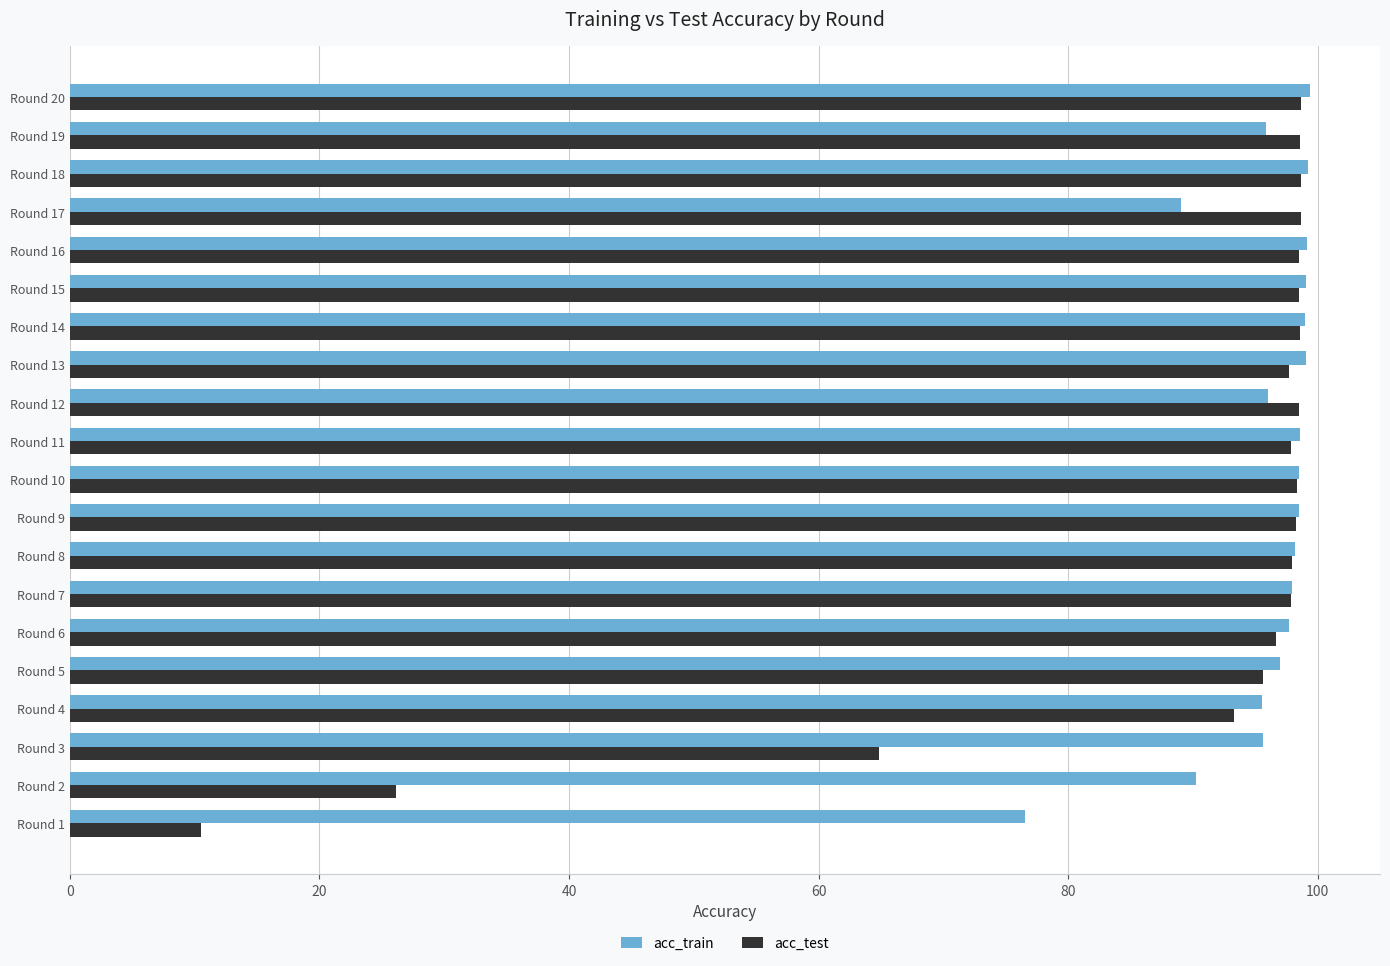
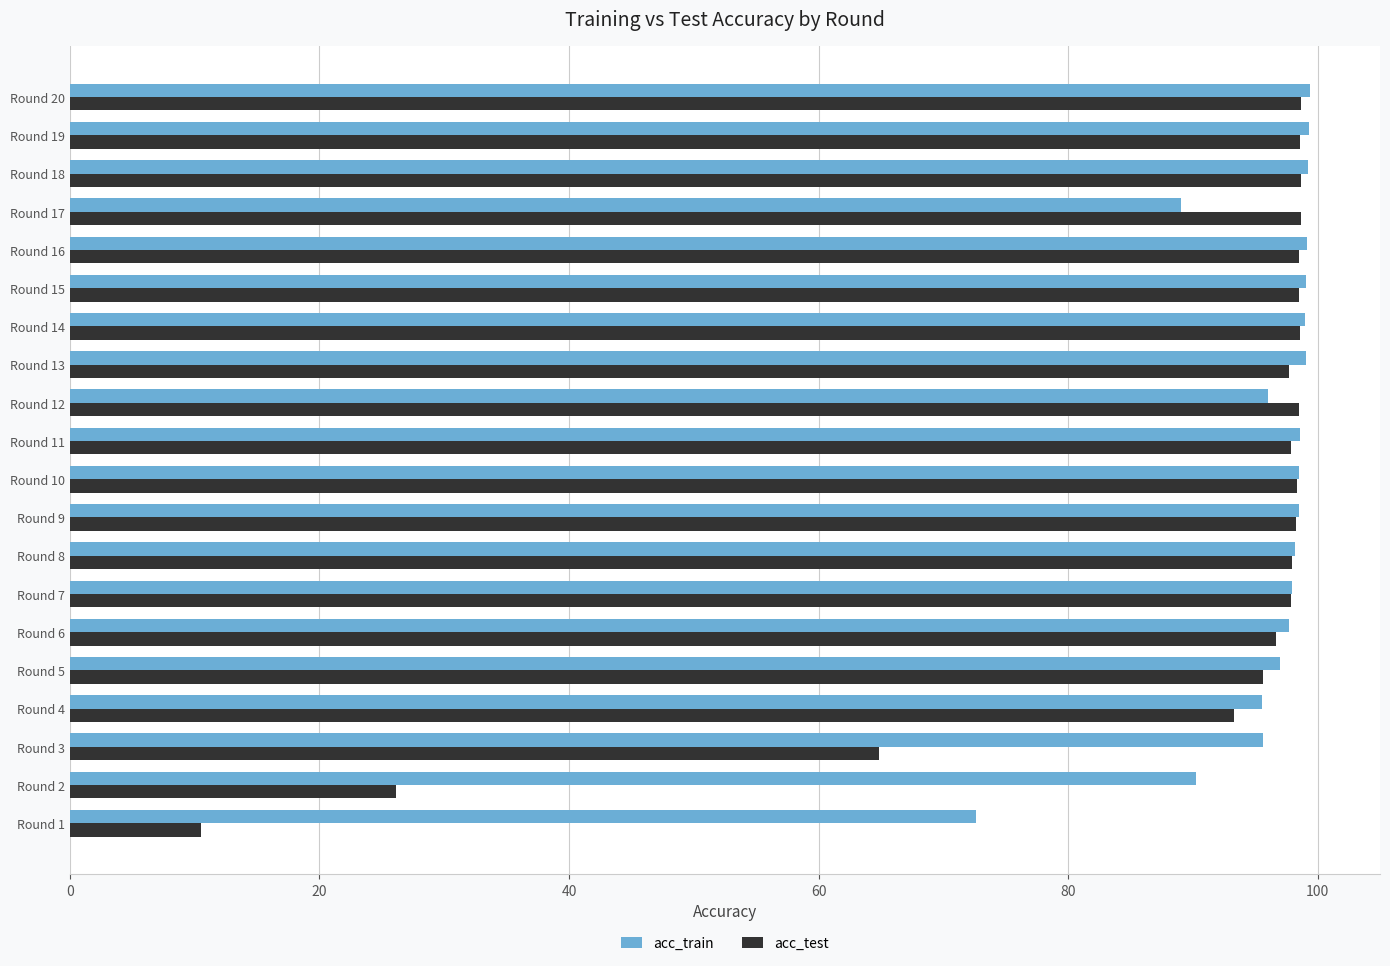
acc_train, Round 19: 95.9 -> 99.3
acc_train, Round 1: 76.6 -> 72.6
